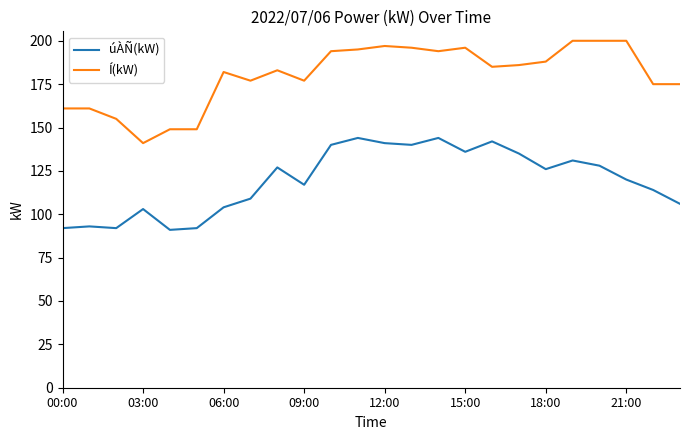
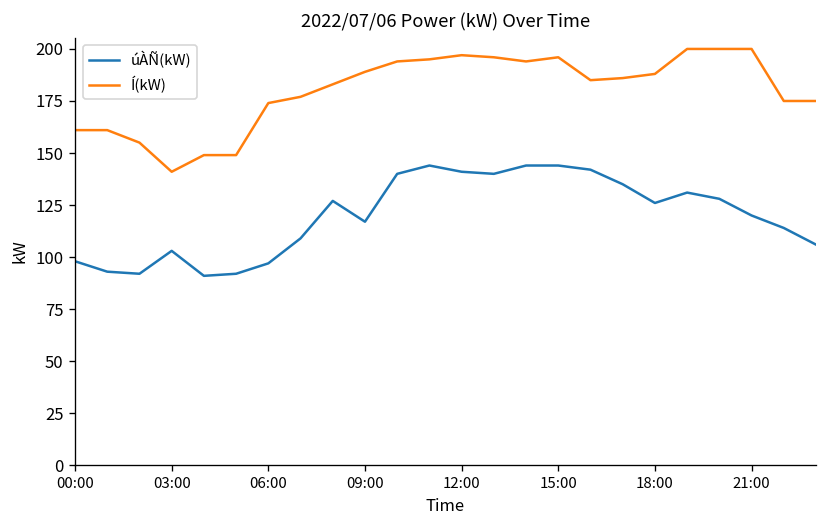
úÀÑ(kW), 00:00: 92 -> 98
úÀÑ(kW), 06:00: 104 -> 97
Í(kW), 06:00: 182 -> 174
Í(kW), 09:00: 177 -> 189
úÀÑ(kW), 15:00: 136 -> 144
